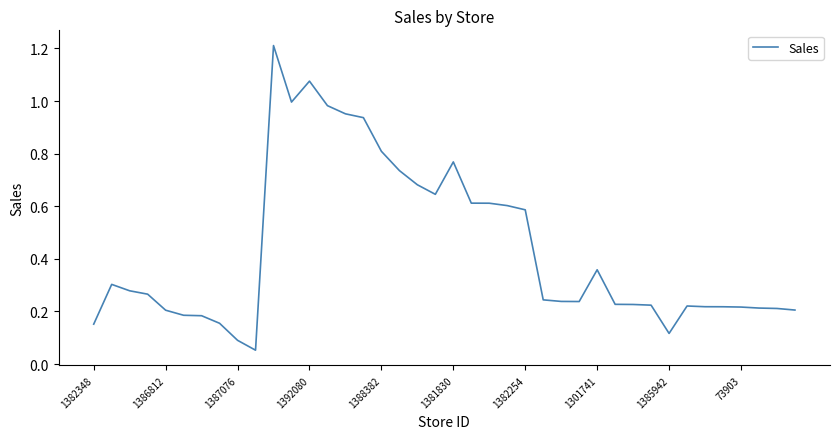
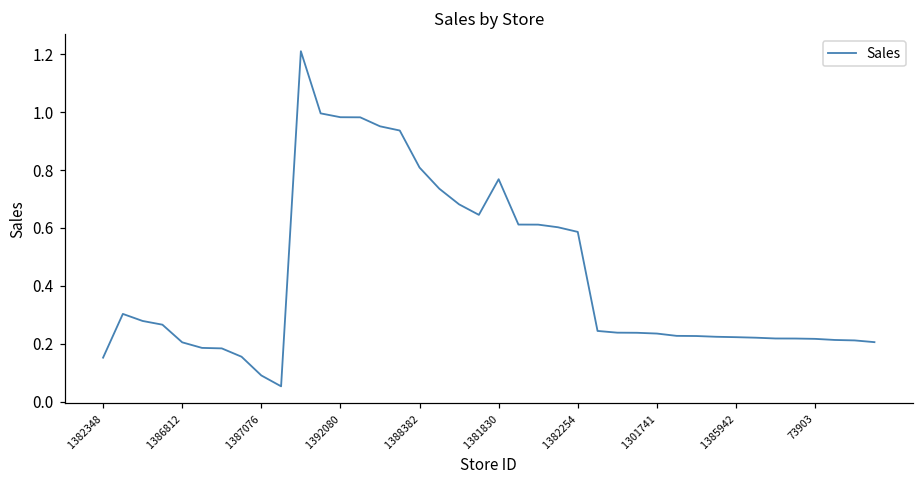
1392080: 1.08 -> 0.98
1301741: 0.36 -> 0.24
1385942: 0.12 -> 0.22
